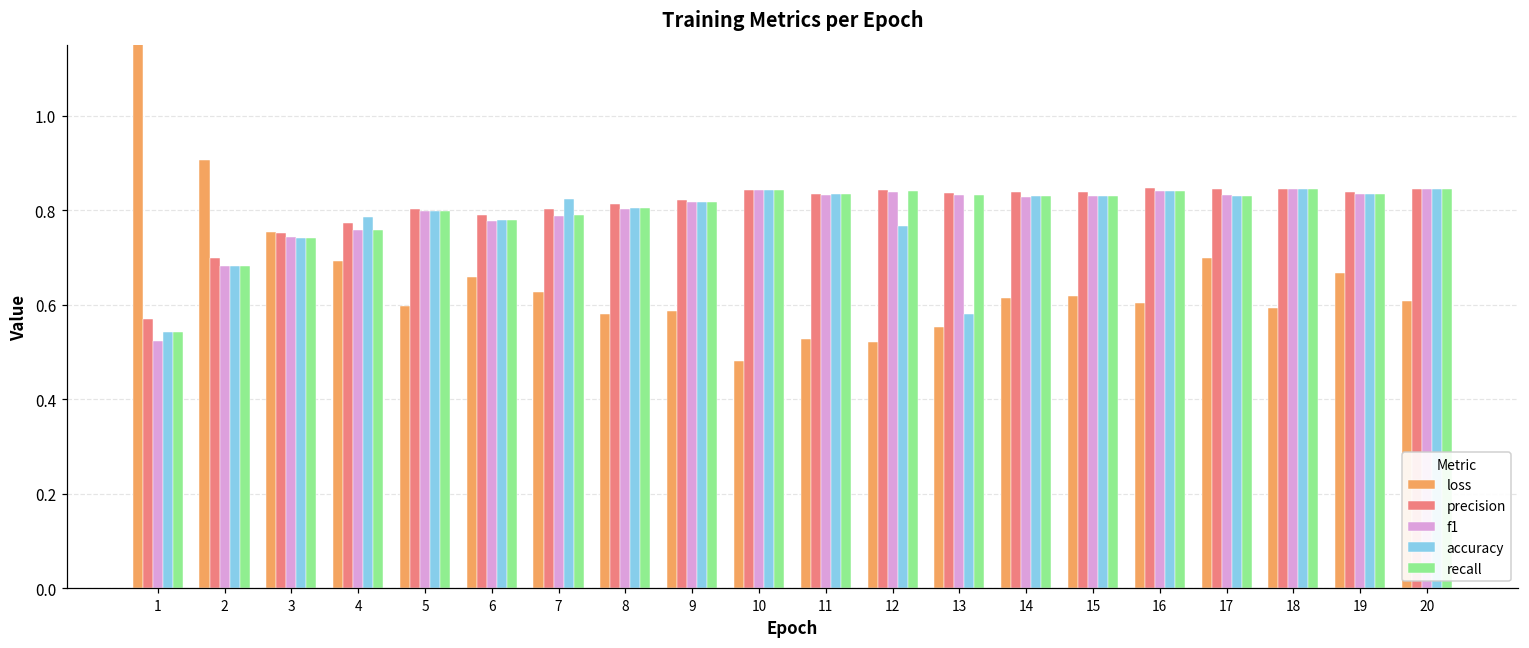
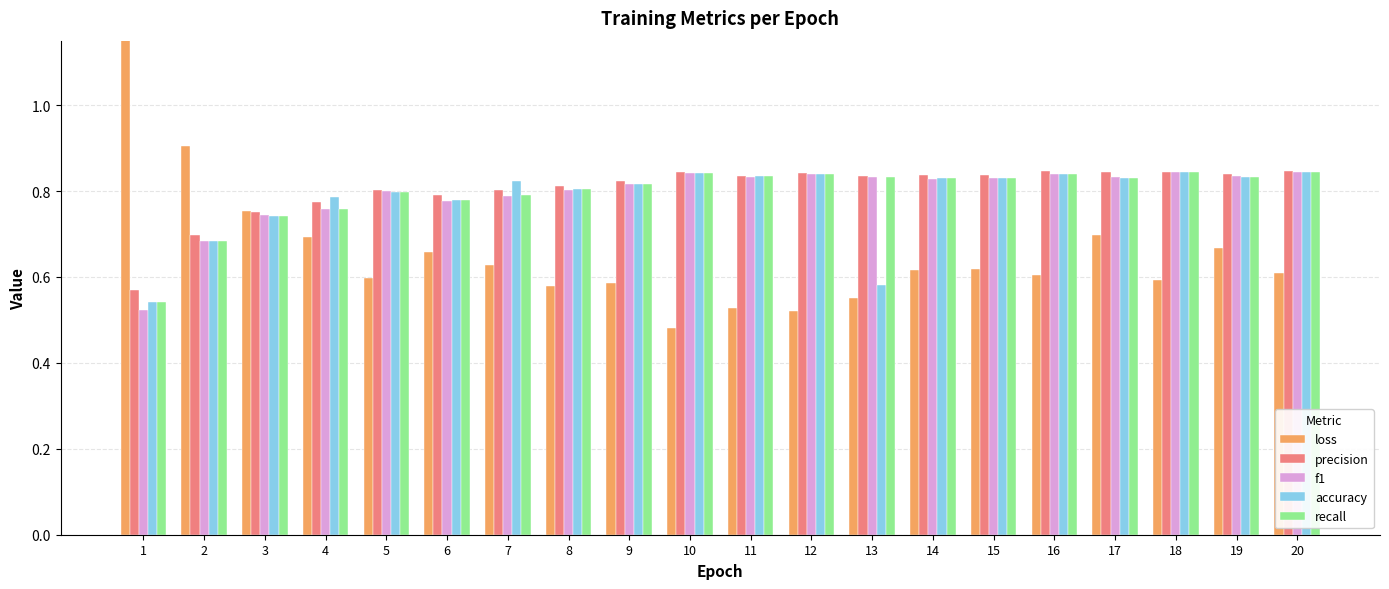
accuracy, 12: 0.77 -> 0.84
